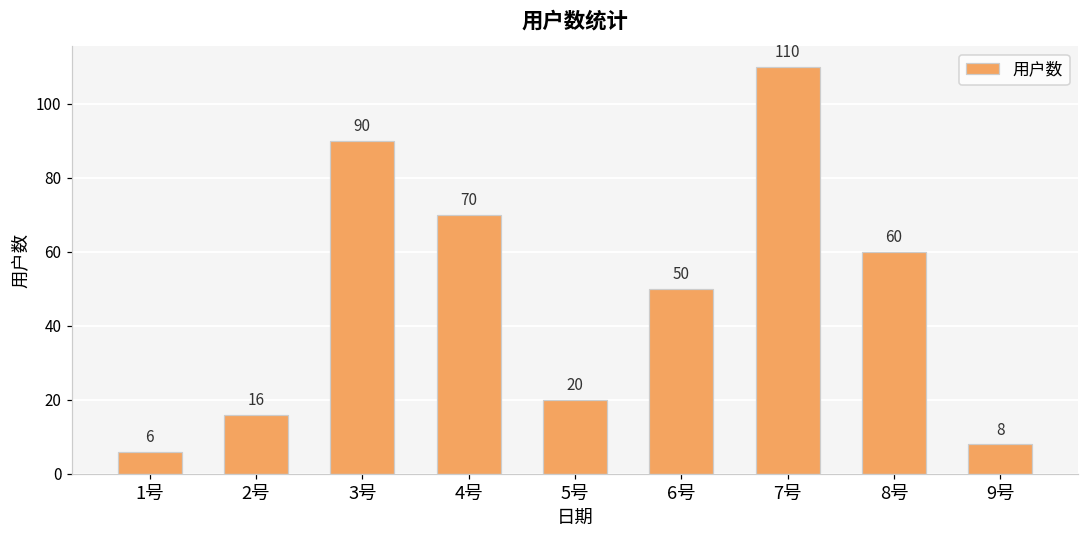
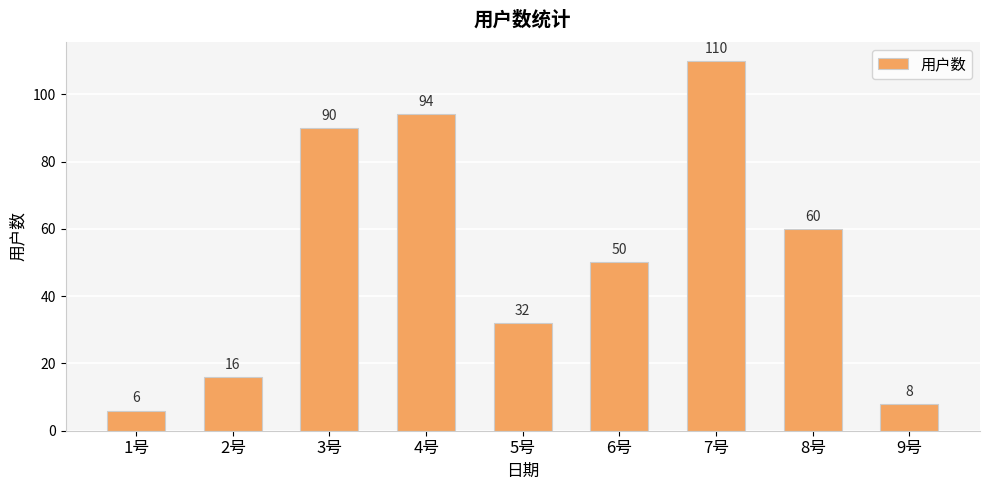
4号: 70 -> 94
5号: 20 -> 32
